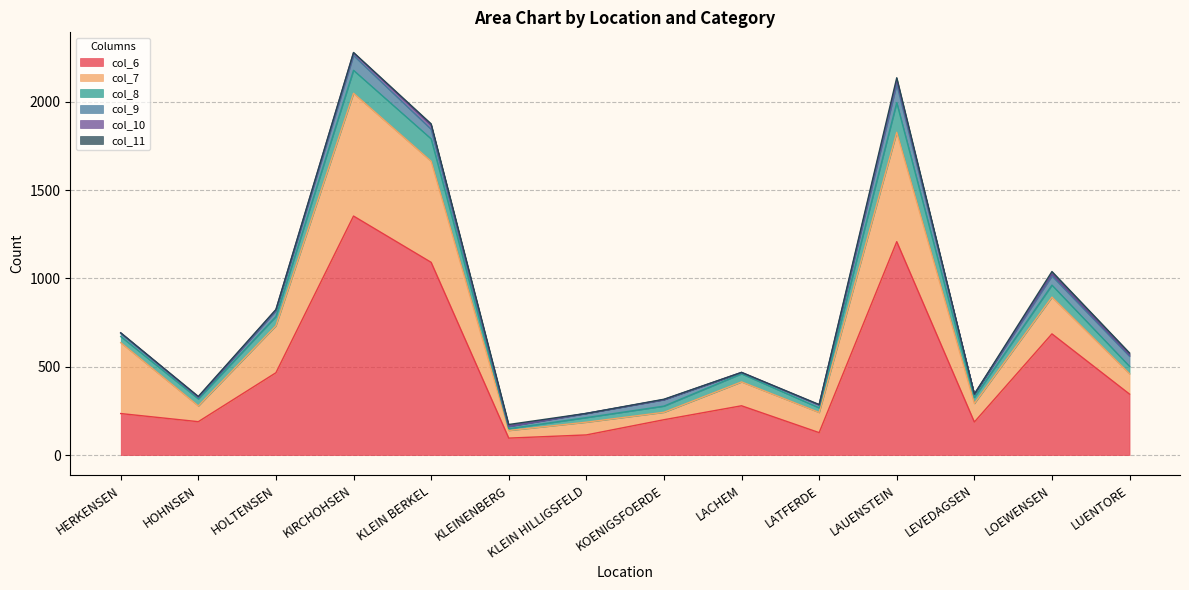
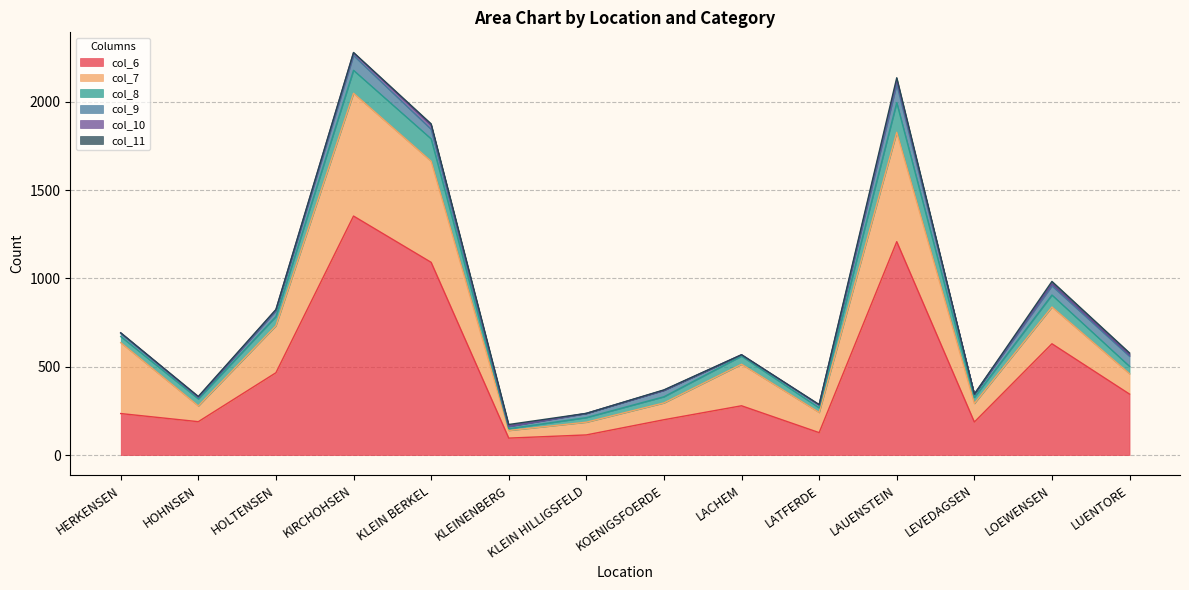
col_7, KOENIGSFOERDE: 40 -> 100
col_7, LACHEM: 140 -> 240
col_6, LOEWENSEN: 690 -> 630
